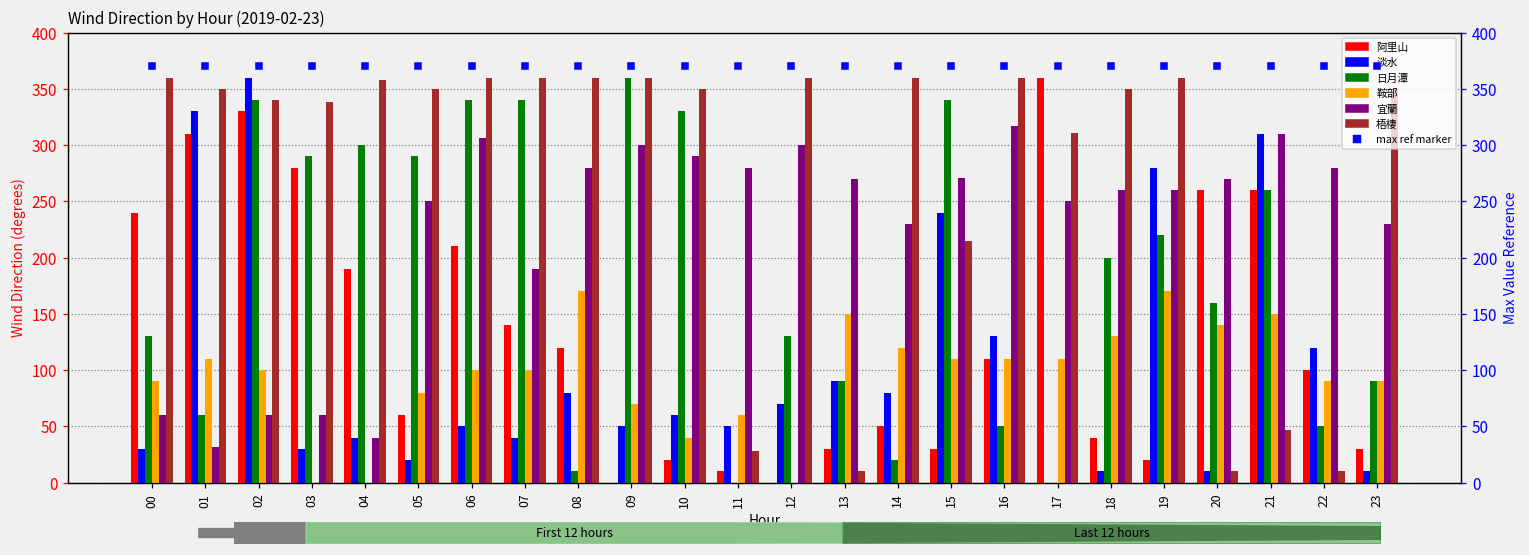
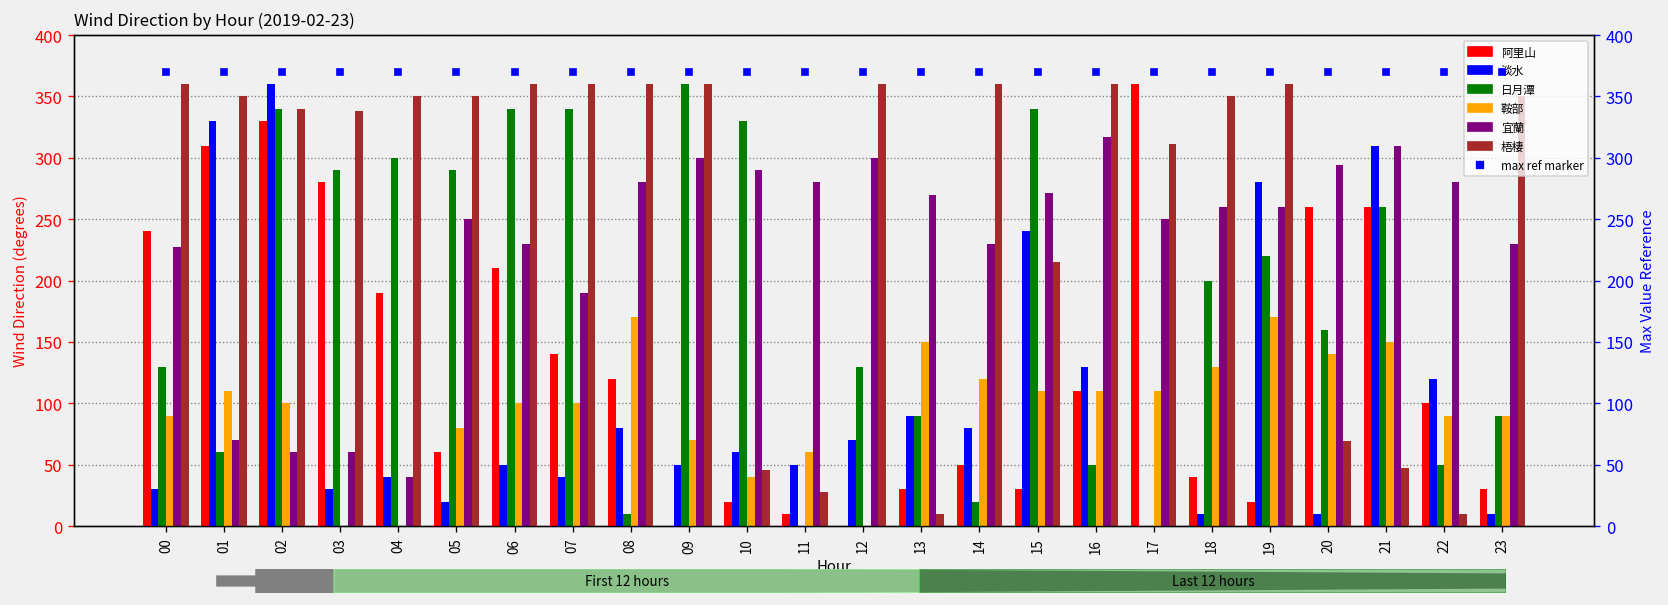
宜蘭, 00: 60 -> 227
宜蘭, 01: 32 -> 70
梧棲, 04: 358 -> 350
宜蘭, 06: 306 -> 230
梧棲, 10: 350 -> 46
宜蘭, 20: 270 -> 294
梧棲, 20: 10 -> 69
